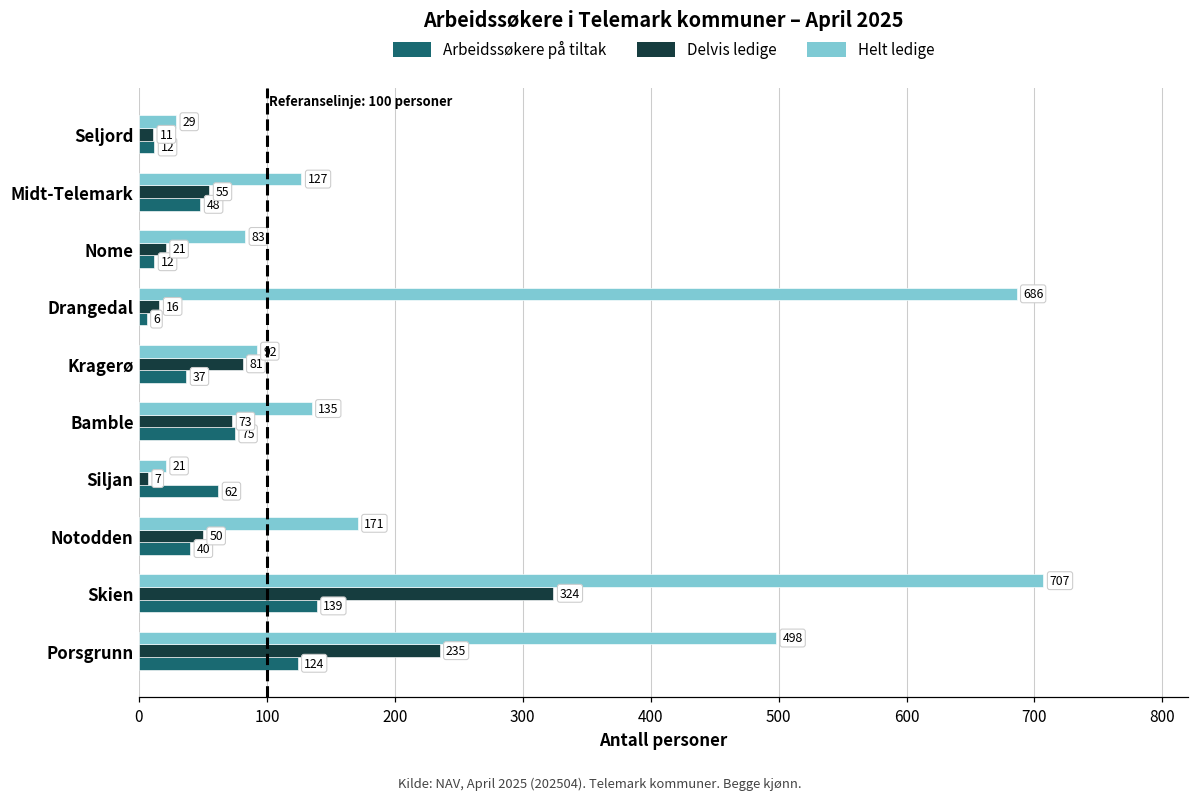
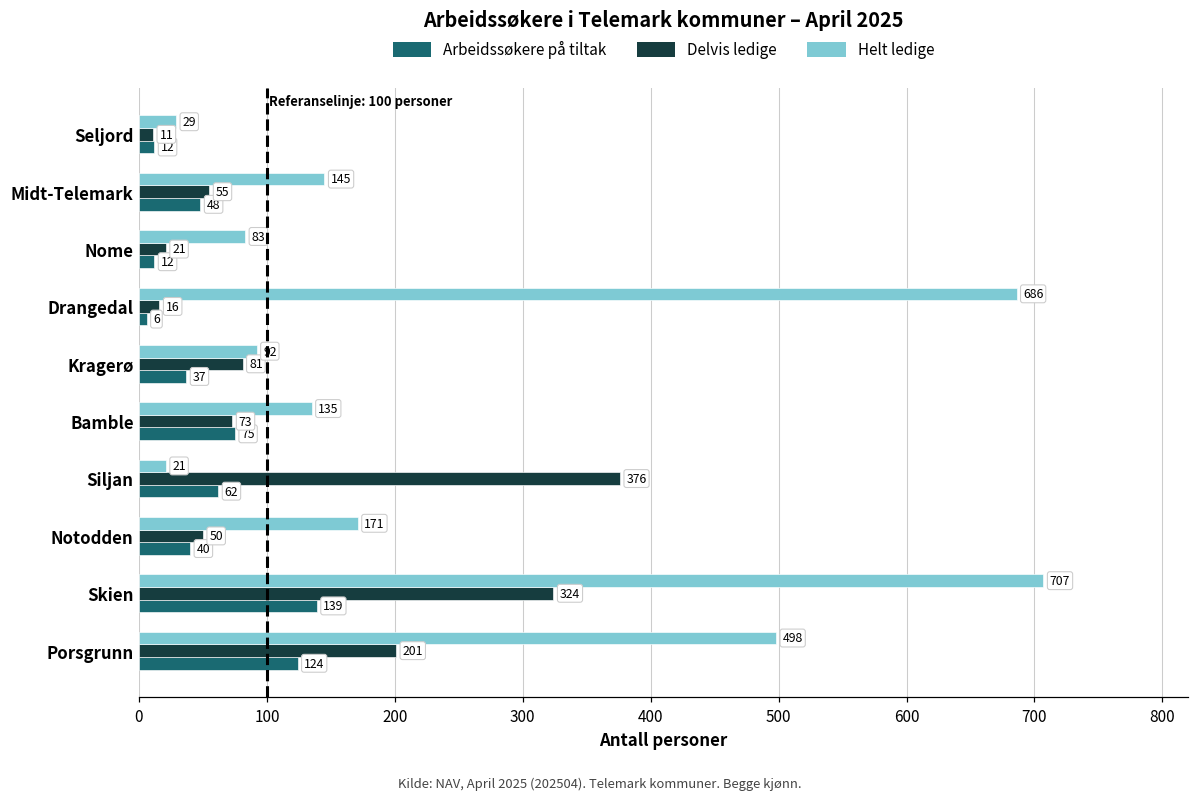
Helt ledige, Midt-Telemark: 127 -> 145
Delvis ledige, Siljan: 7 -> 376
Delvis ledige, Porsgrunn: 235 -> 201
